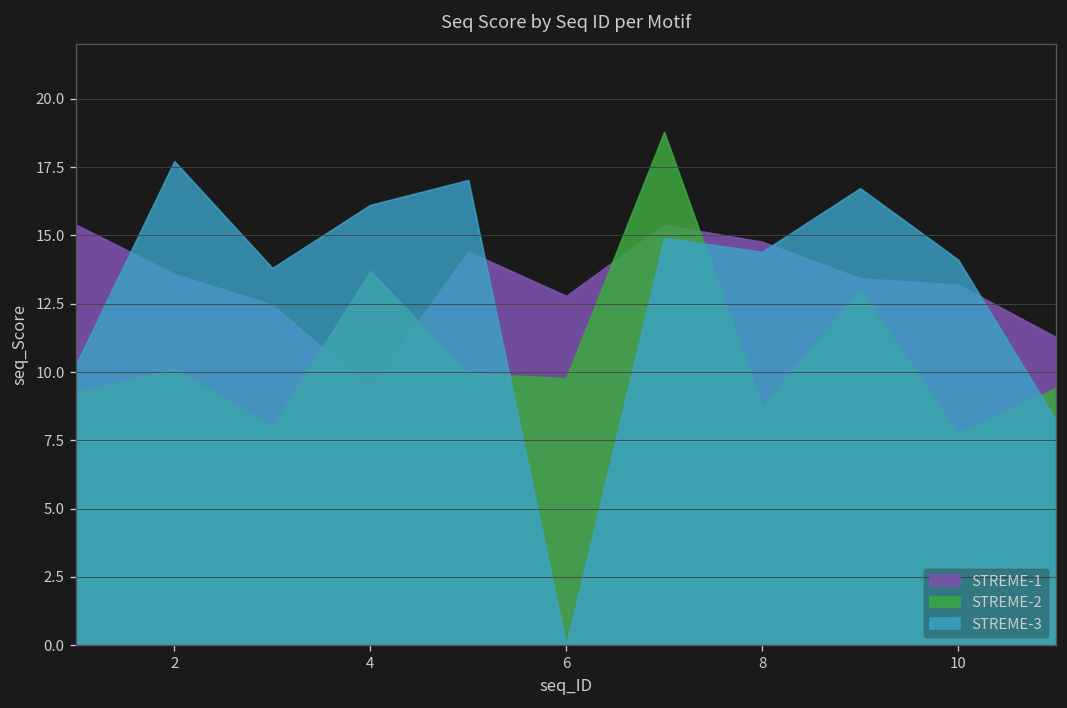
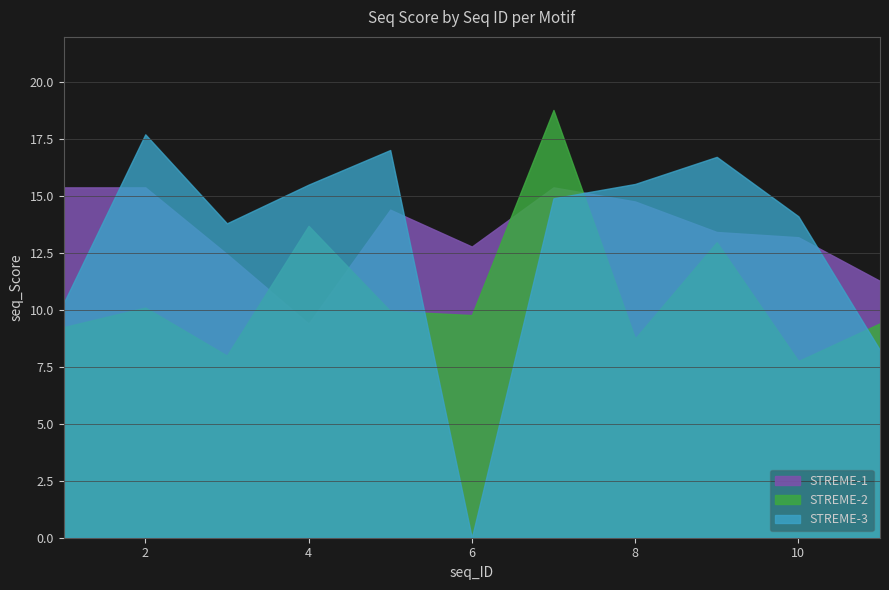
STREME-1, 2: 13.6 -> 15.4
STREME-3, 4: 16.1 -> 15.5
STREME-3, 8: 14.4 -> 15.5
